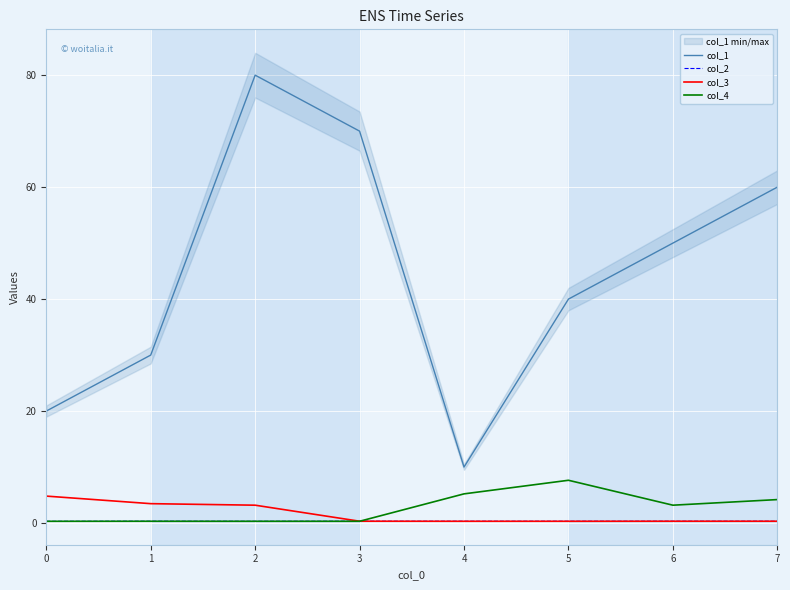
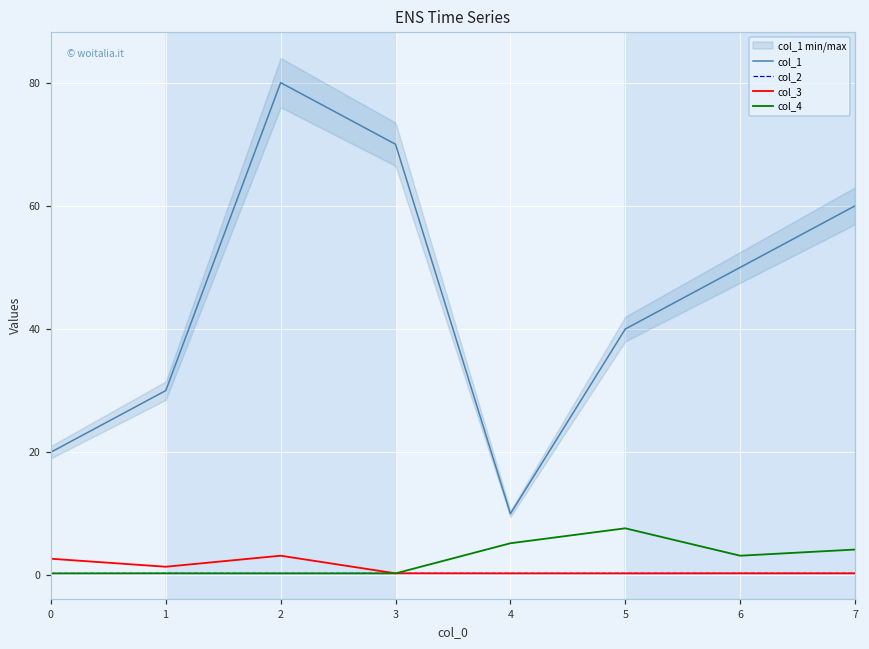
col_3, 0: 5 -> 3
col_3, 1: 3 -> 1
